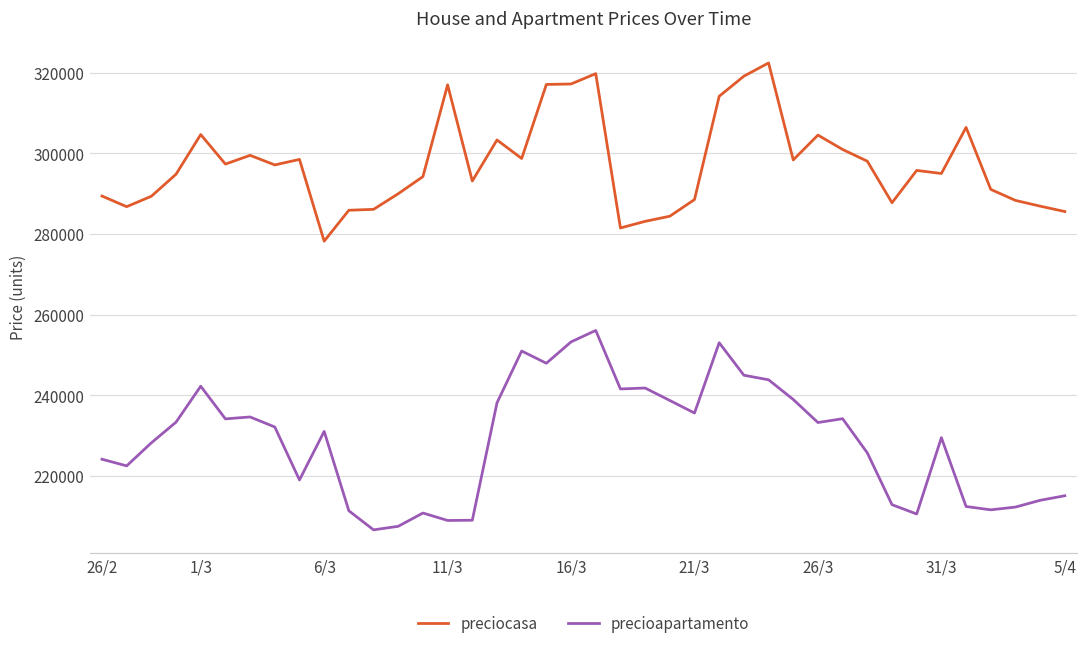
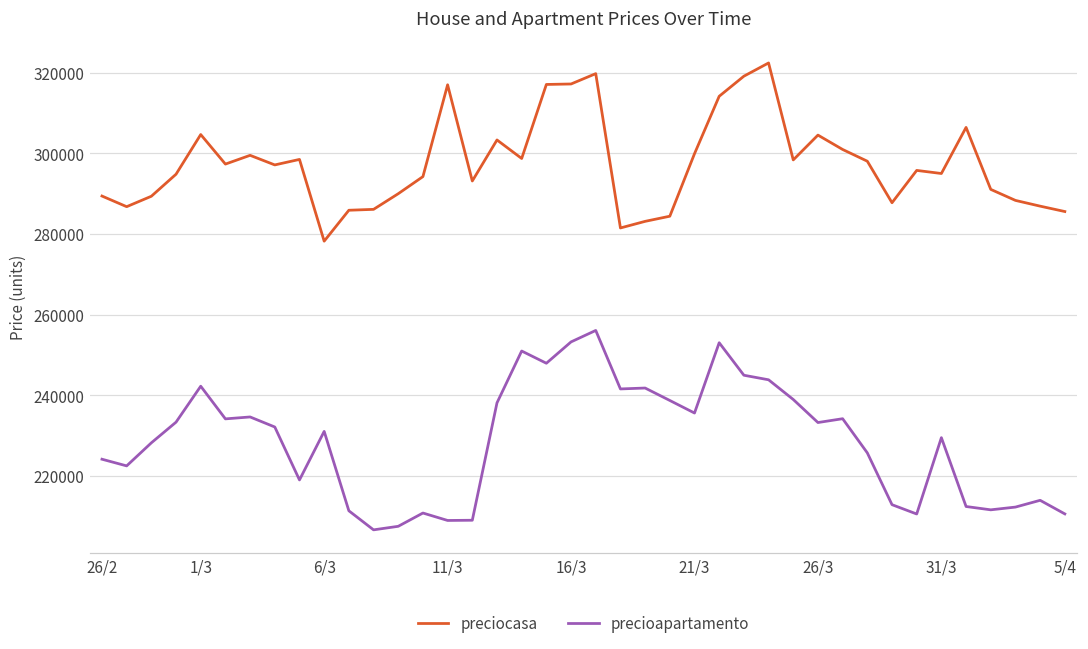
preciocasa, 21/3: 289000 -> 300000
precioapartamento, 5/4: 215000 -> 210000
